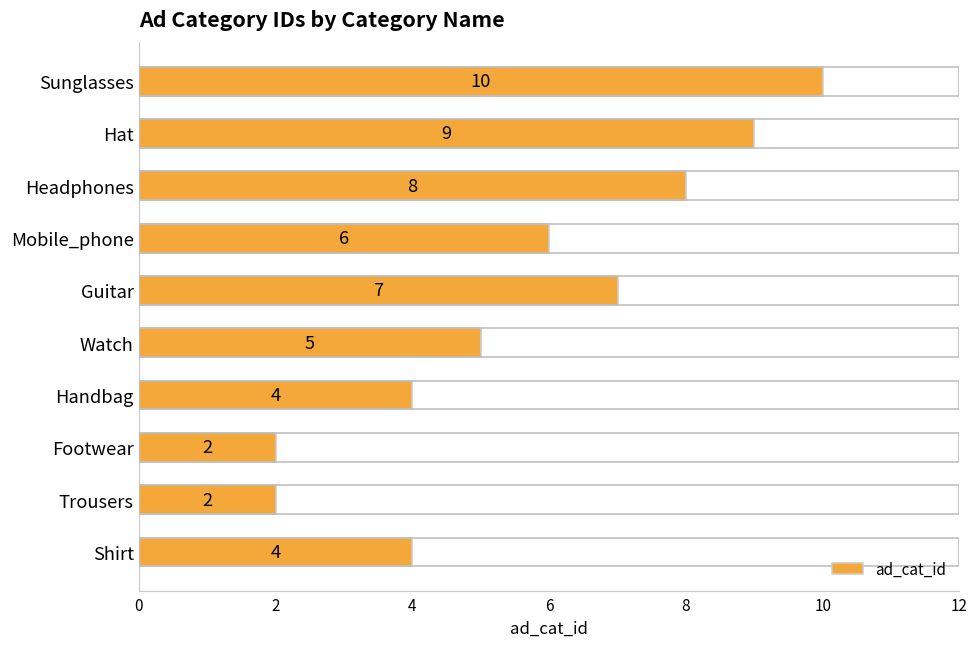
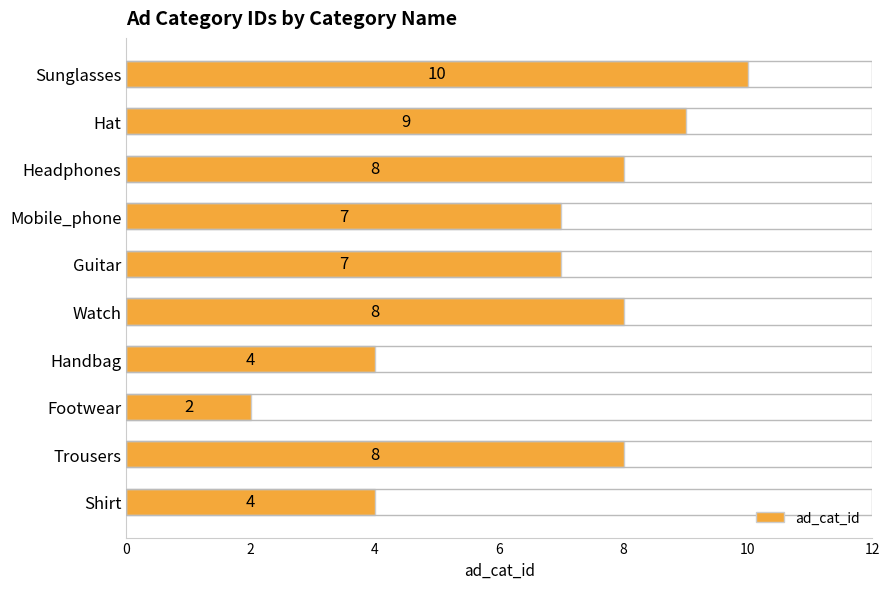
Mobile_phone: 6 -> 7
Watch: 5 -> 8
Trousers: 2 -> 8
